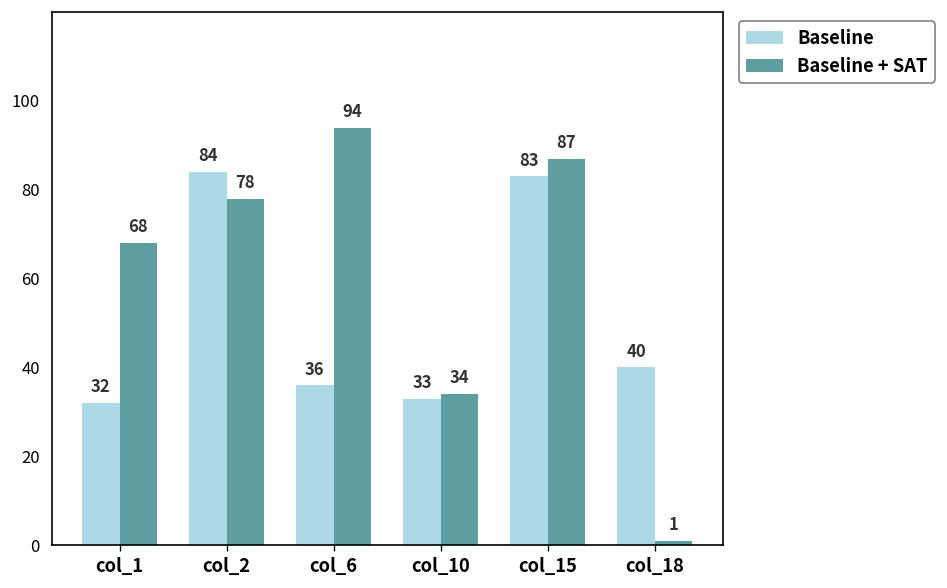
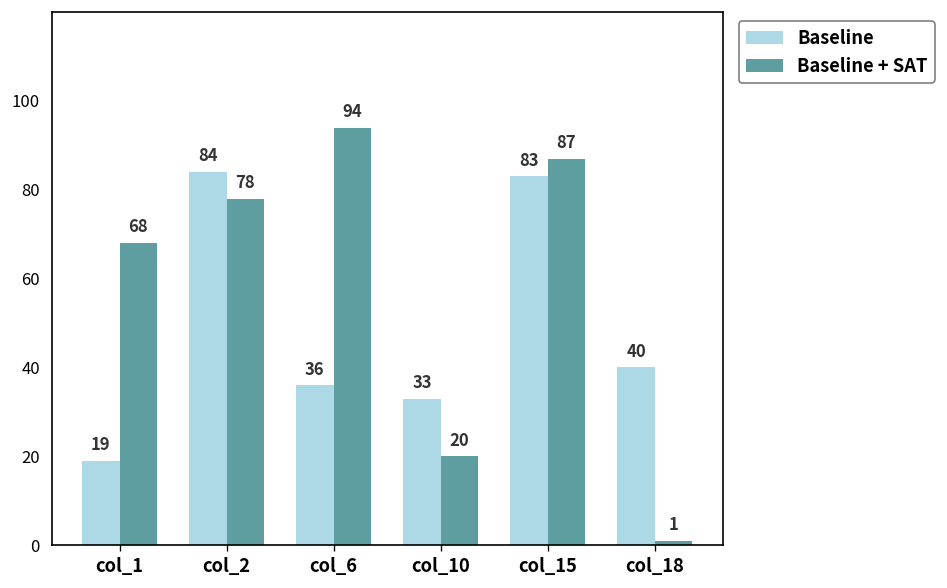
Baseline, col_1: 32 -> 19
Baseline + SAT, col_10: 34 -> 20
